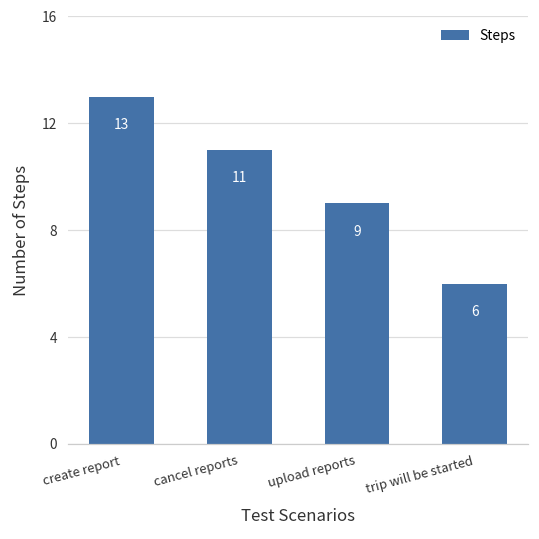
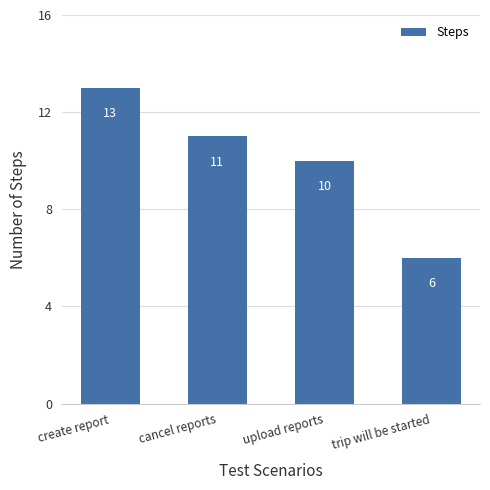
upload reports: 9 -> 10
